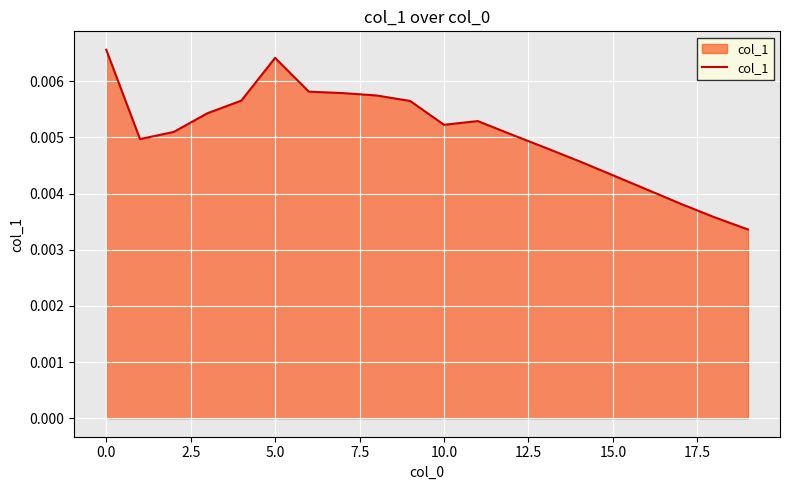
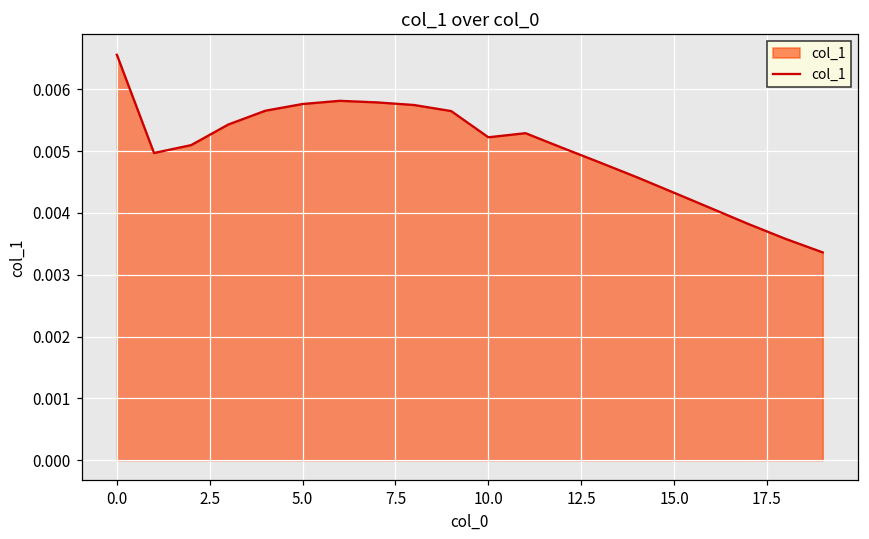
5.0: 0.0064 -> 0.0058
